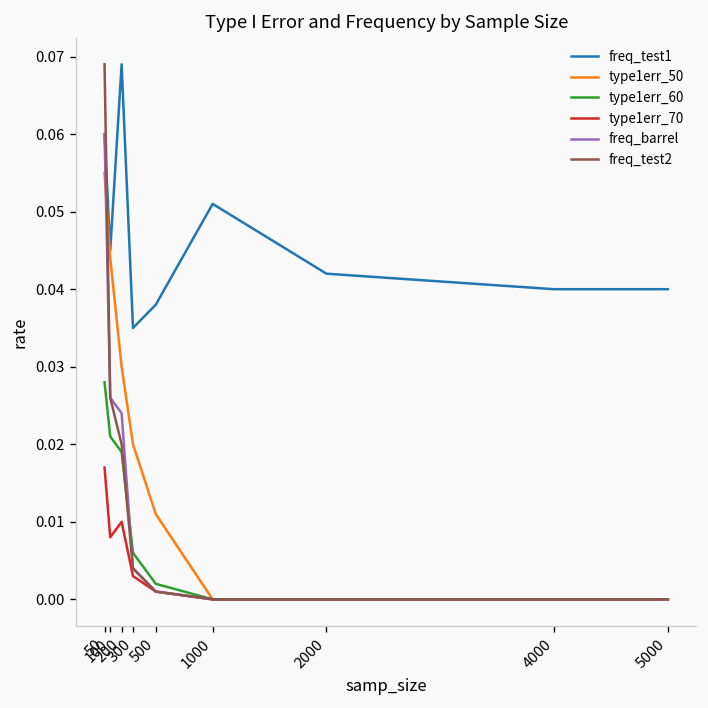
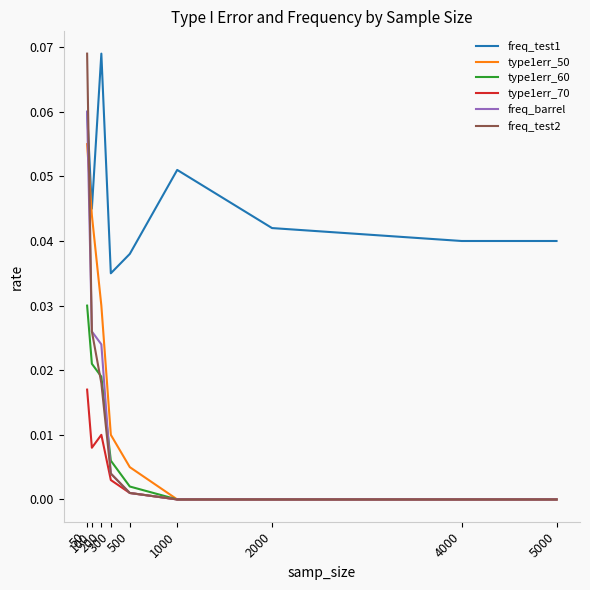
type1err_60, 50: 0.028 -> 0.030
freq_test2, 200: 0.020 -> 0.018
type1err_50, 300: 0.02 -> 0.01
type1err_50, 500: 0.011 -> 0.005
